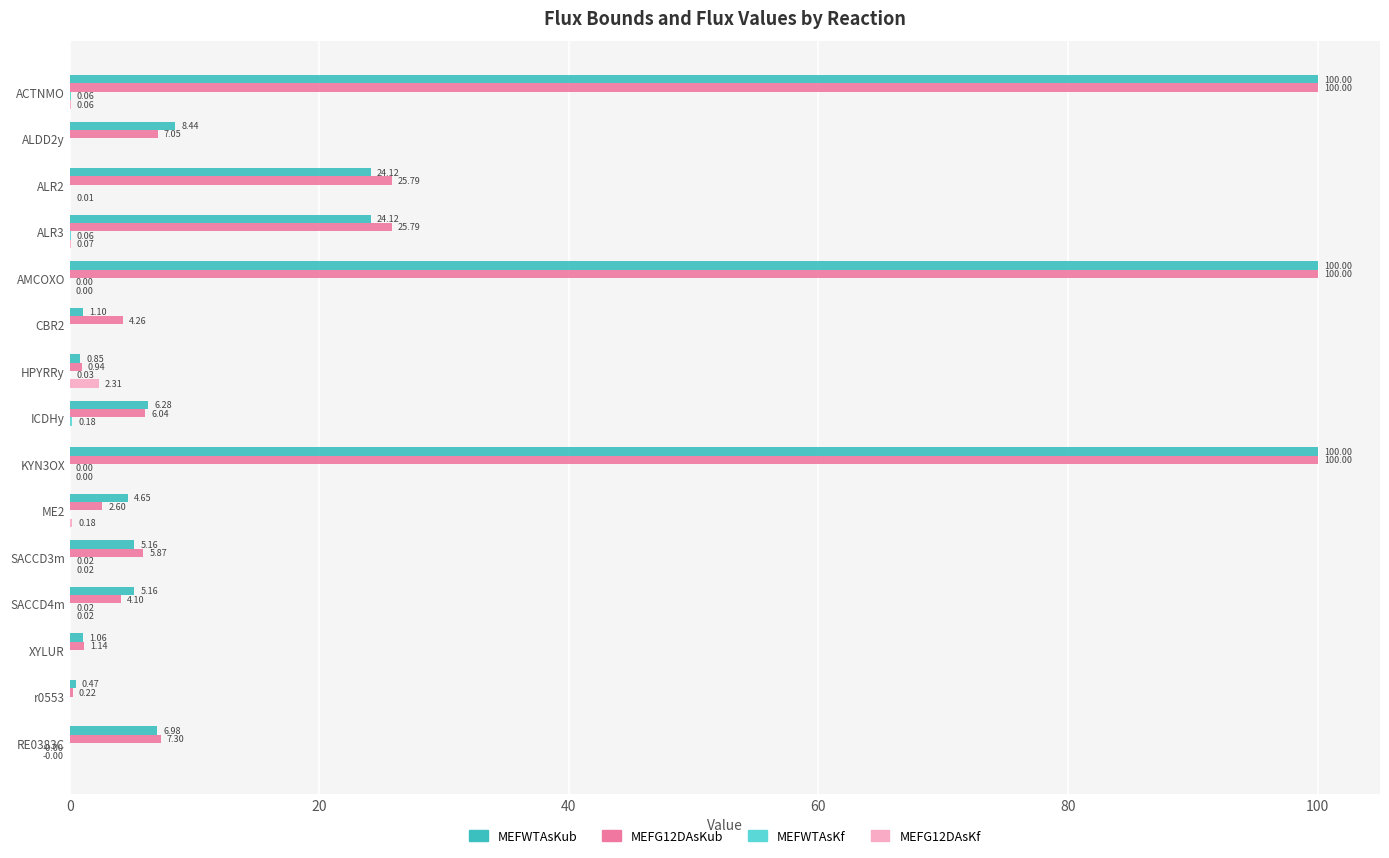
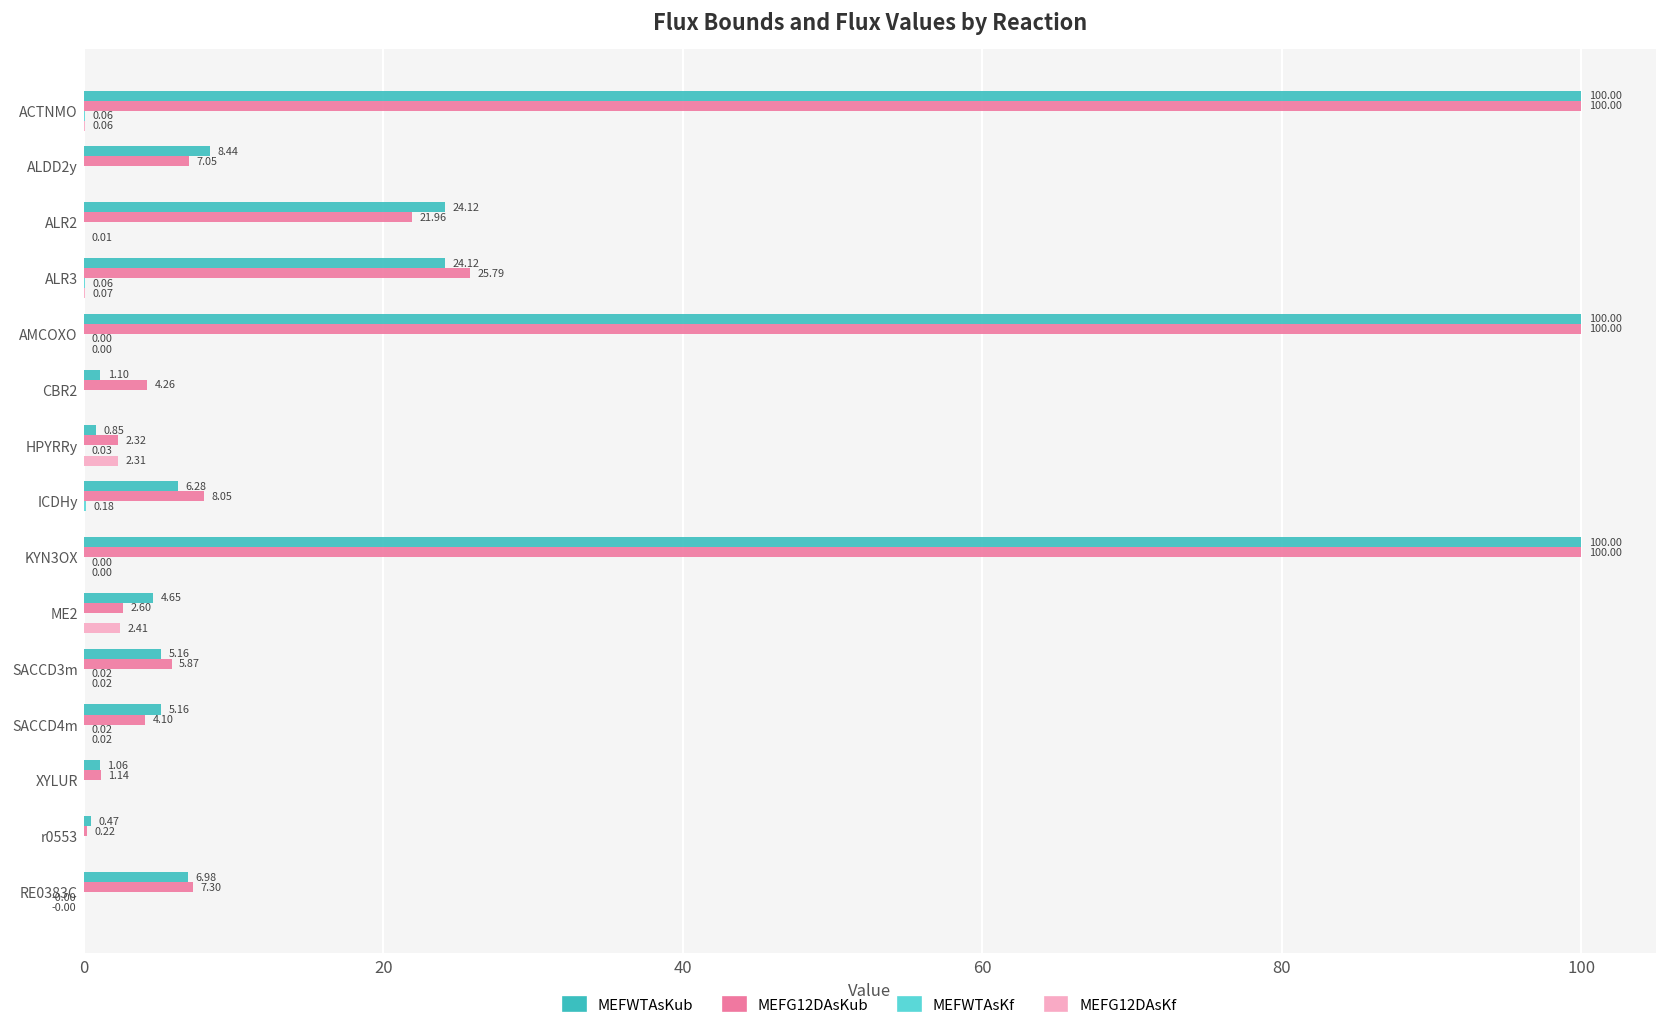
MEFG12DAsKub, ALR2: 25.79 -> 21.96
MEFG12DAsKub, HPYRRy: 0.94 -> 2.32
MEFG12DAsKub, ICDHy: 6.04 -> 8.05
MEFG12DAsKf, ME2: 0.18 -> 2.41
